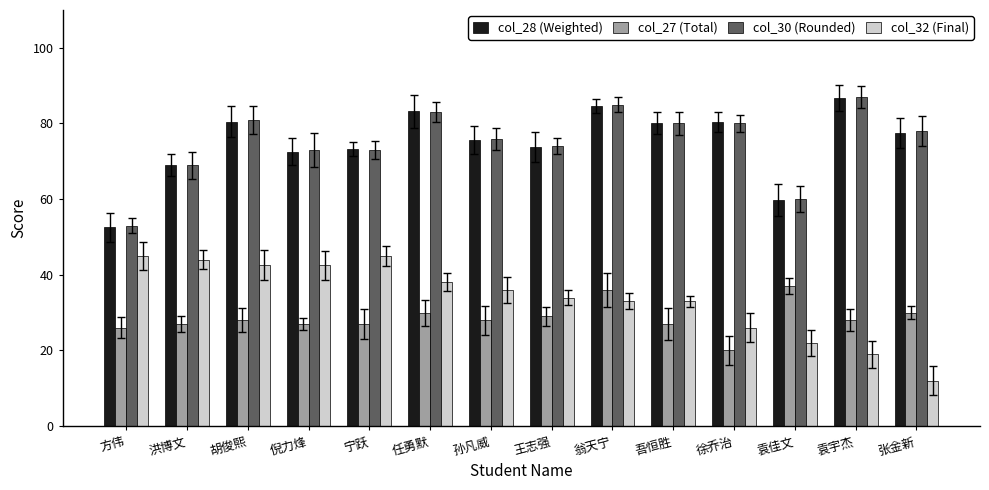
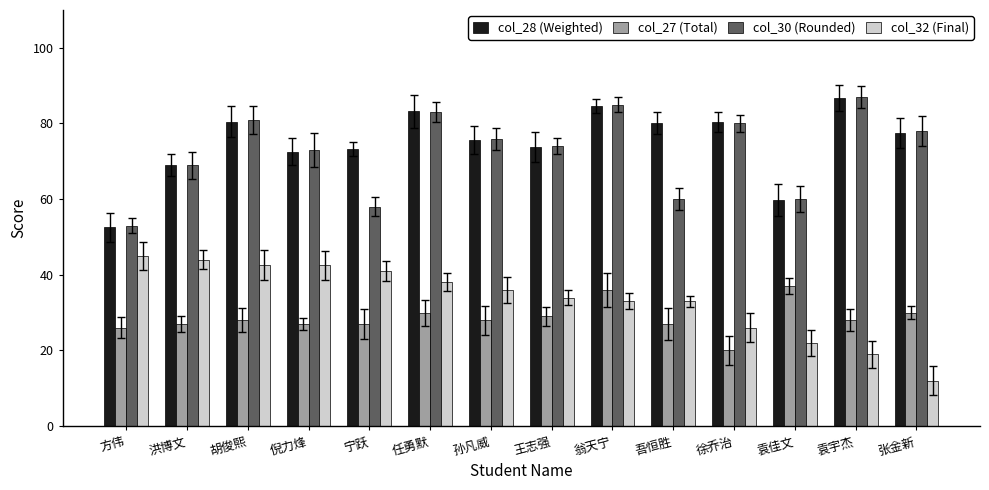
col_30 (Rounded), 宁跃: 73 -> 58
col_32 (Final), 宁跃: 45 -> 41
col_30 (Rounded), 吾恒胜: 80 -> 60
